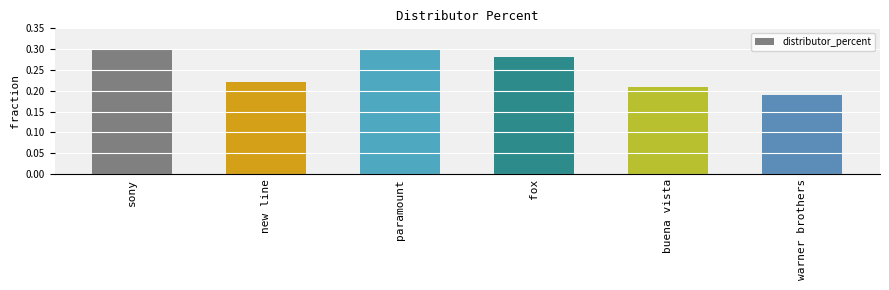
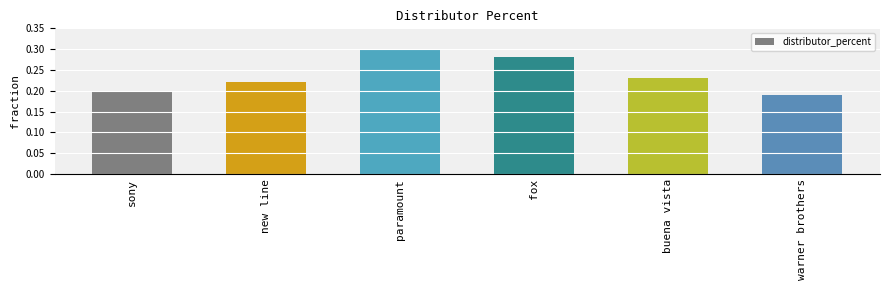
sony: 0.3 -> 0.2
buena vista: 0.21 -> 0.23
